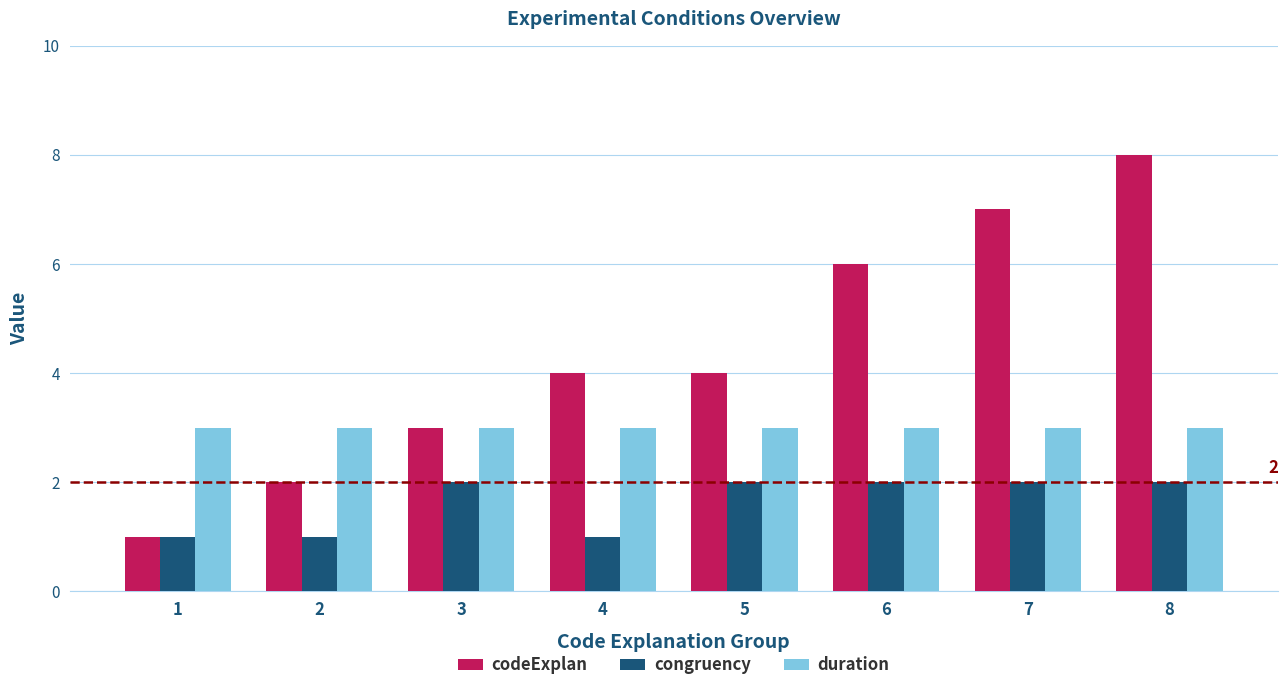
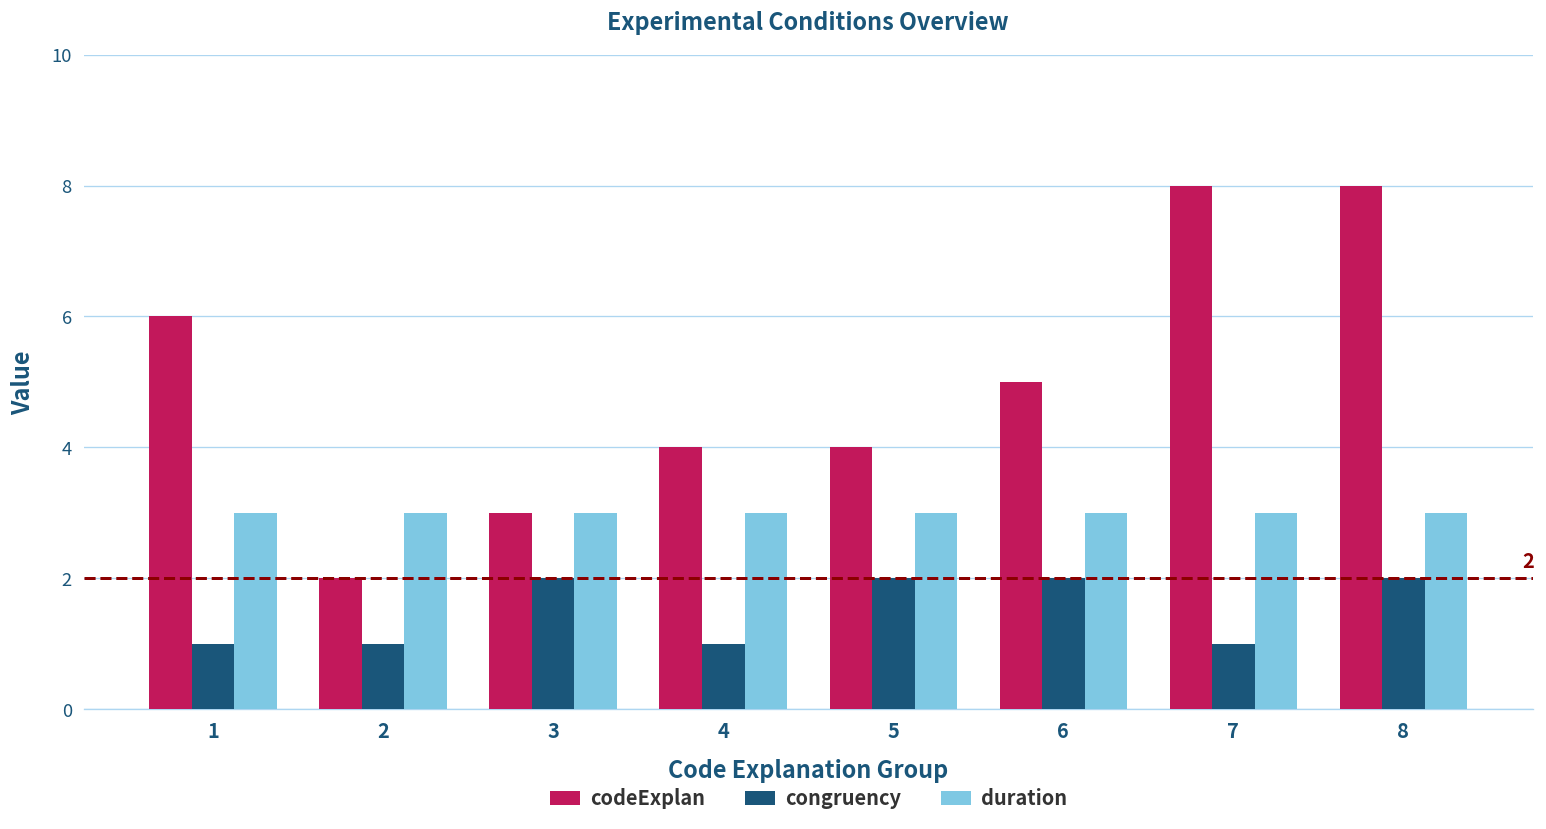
codeExplan, 1: 1 -> 6
codeExplan, 6: 6 -> 5
codeExplan, 7: 7 -> 8
congruency, 7: 2 -> 1
